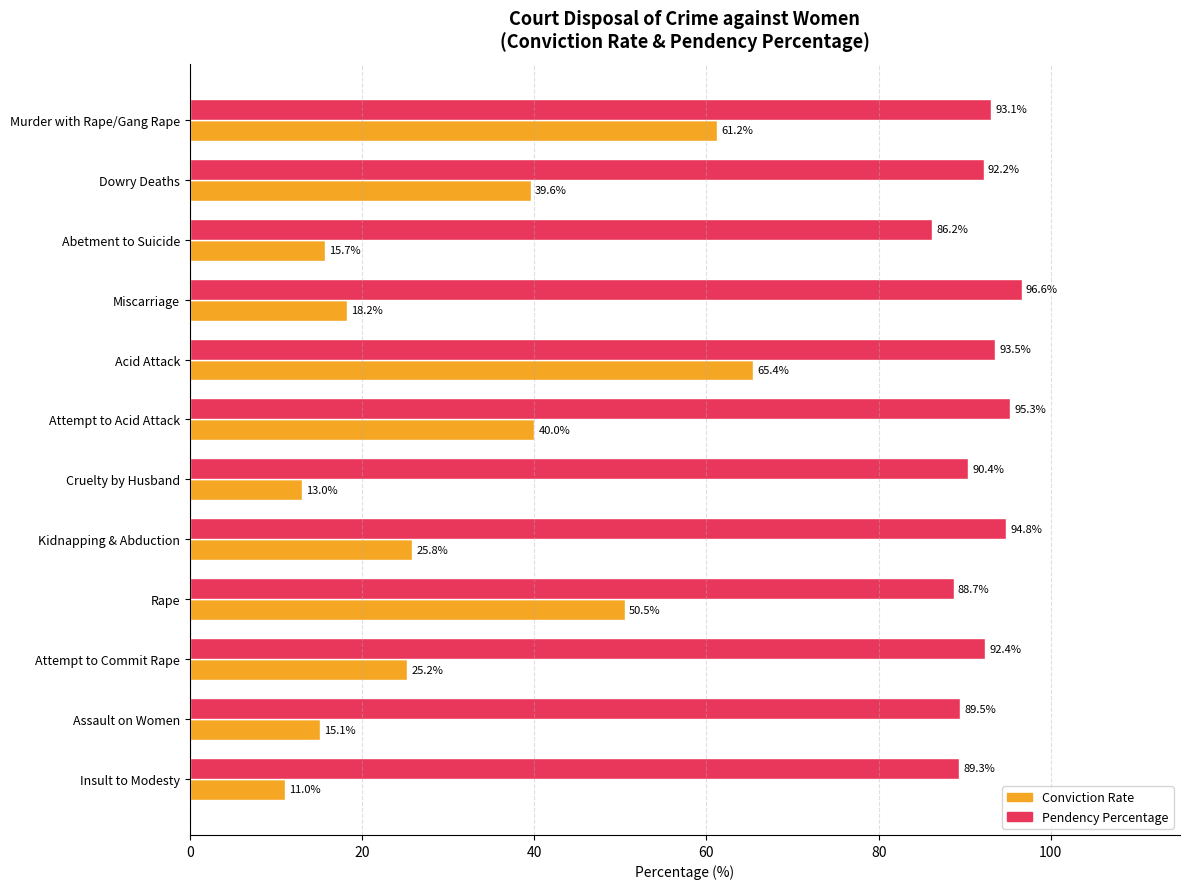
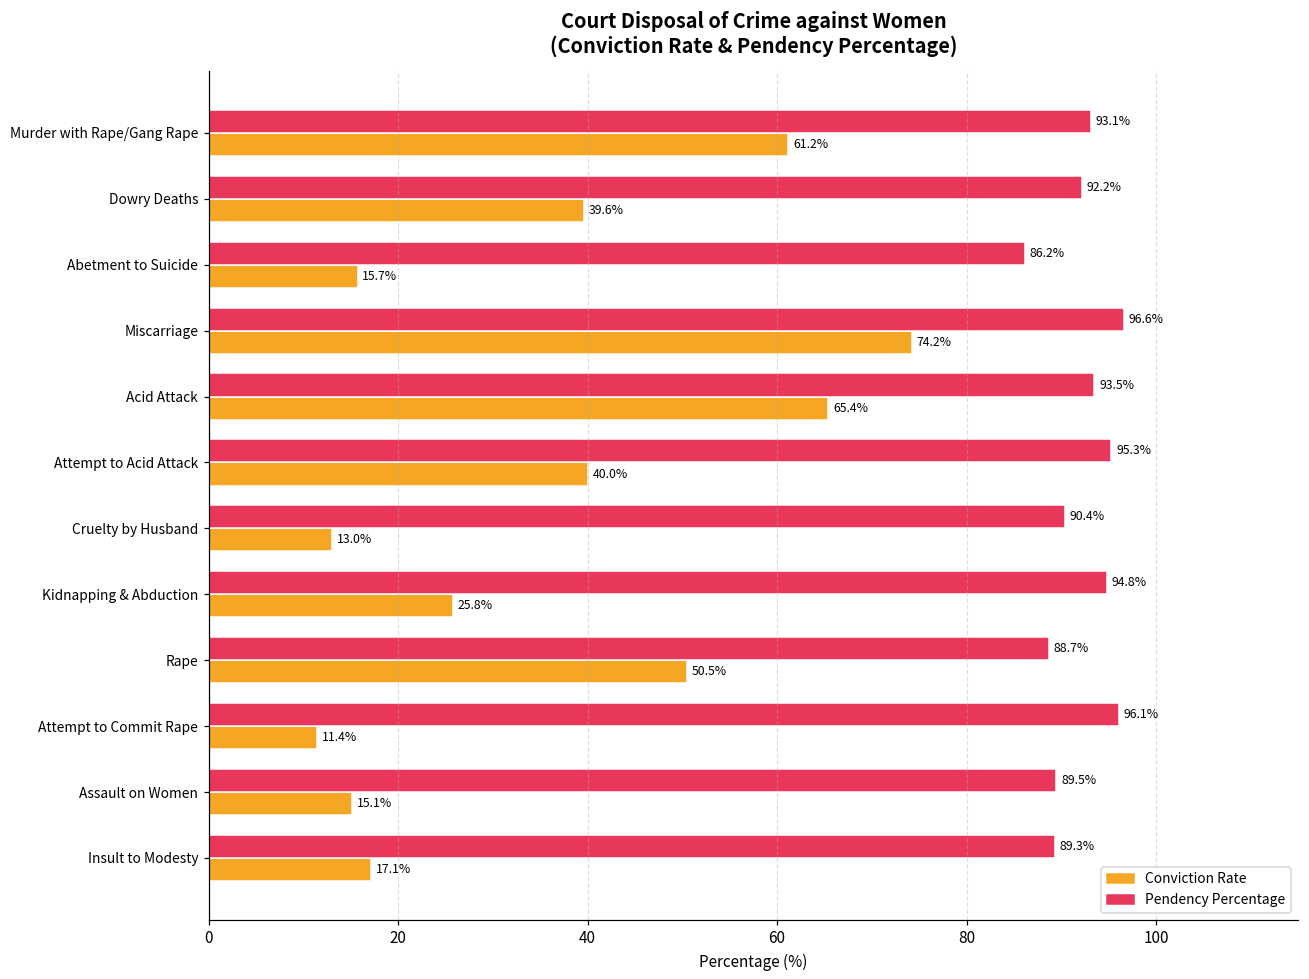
Conviction Rate, Miscarriage: 18.2% -> 74.2%
Pendency Percentage, Attempt to Commit Rape: 92.4% -> 96.1%
Conviction Rate, Attempt to Commit Rape: 25.2% -> 11.4%
Conviction Rate, Insult to Modesty: 11.0% -> 17.1%
